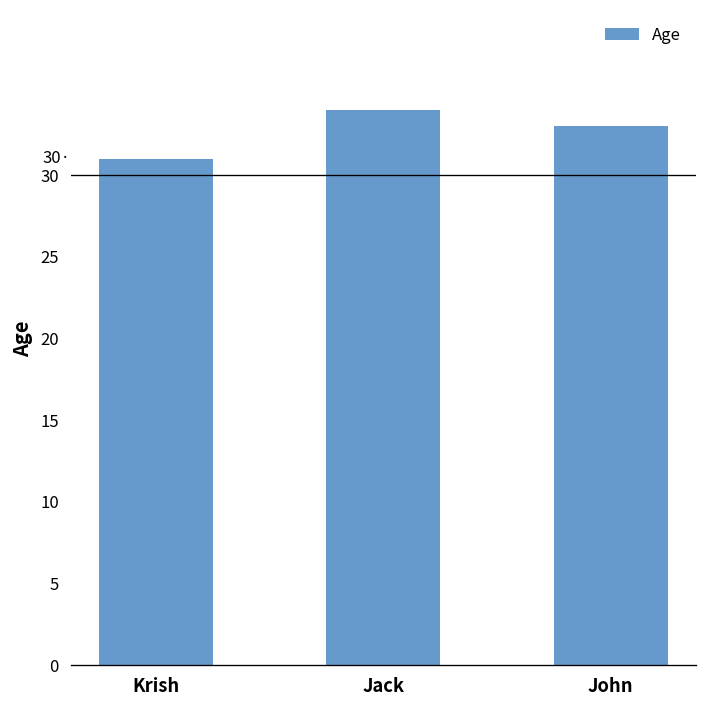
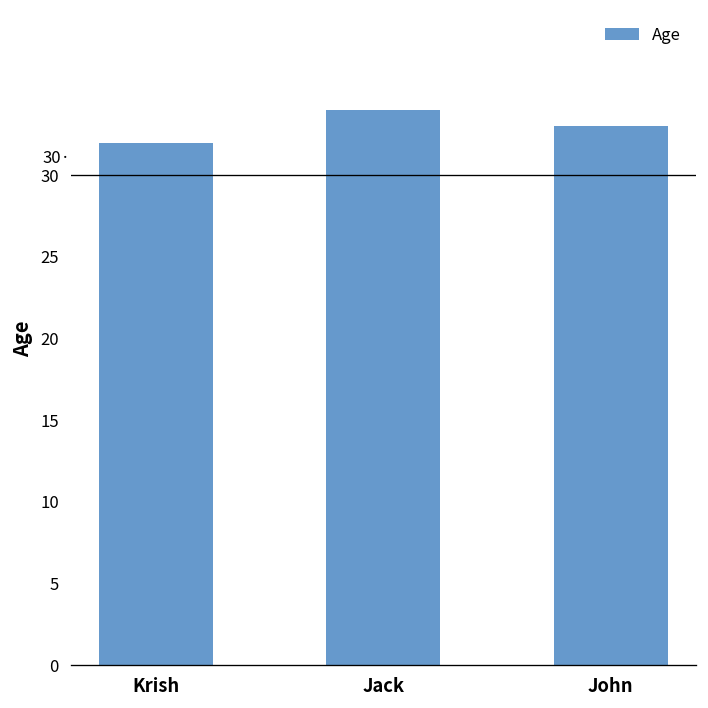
Krish: 31 -> 32
